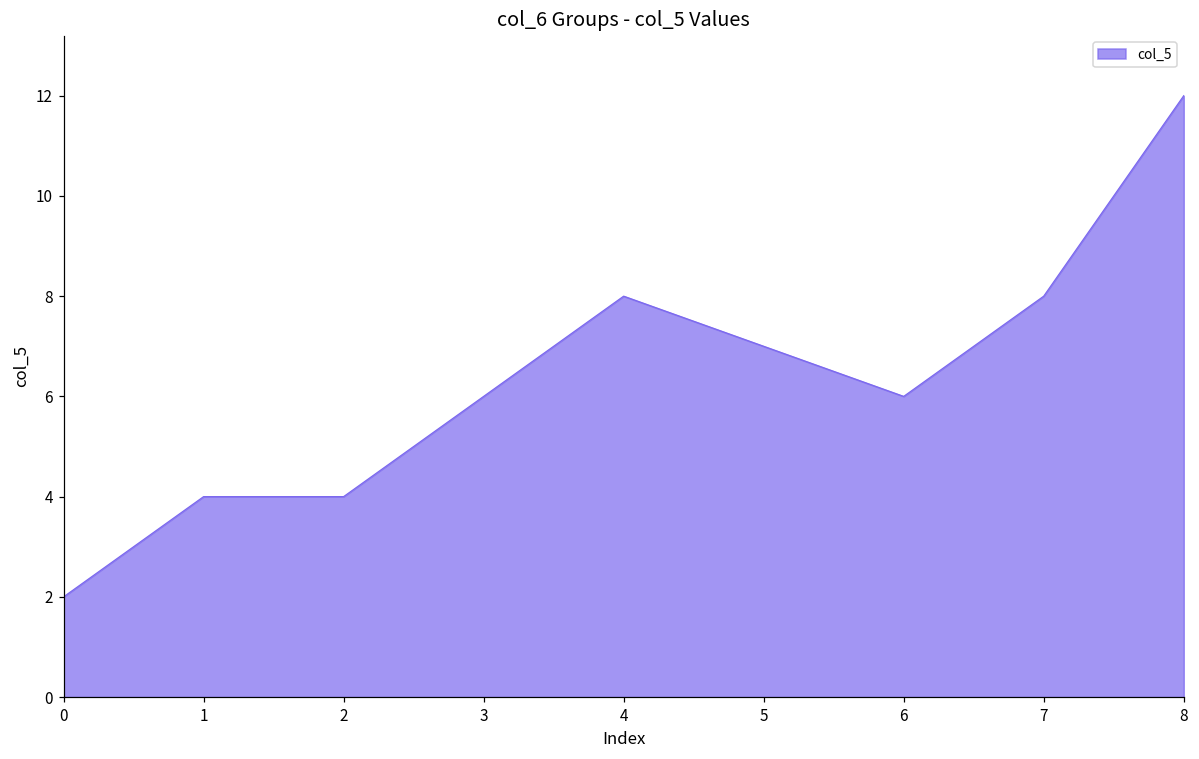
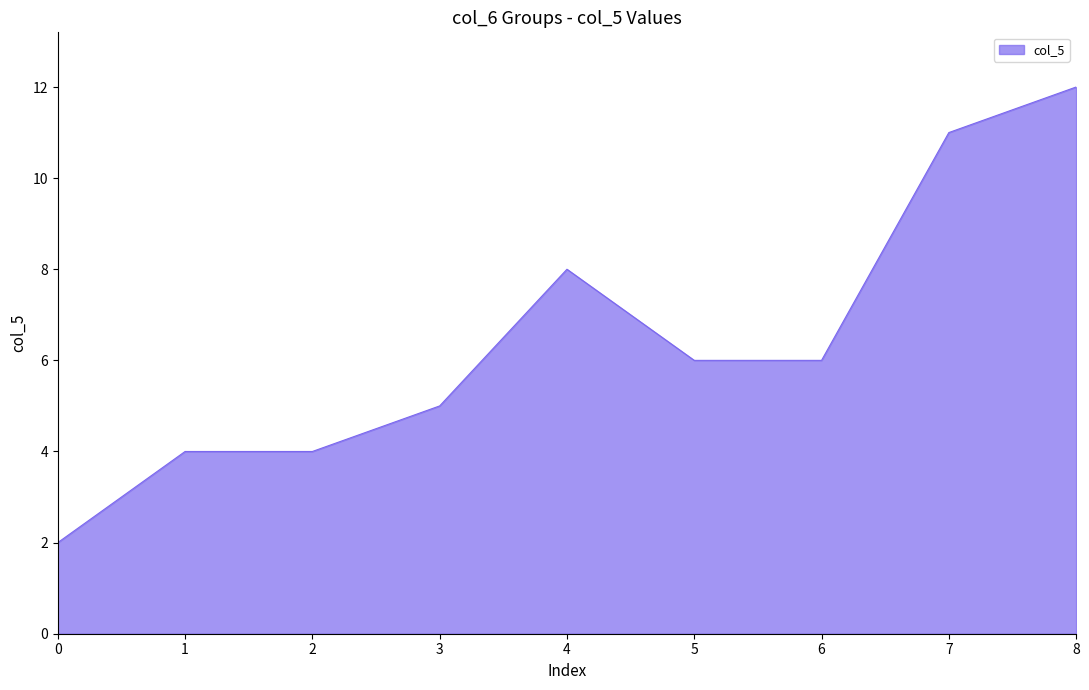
3: 6 -> 5
5: 7 -> 6
7: 8 -> 11
